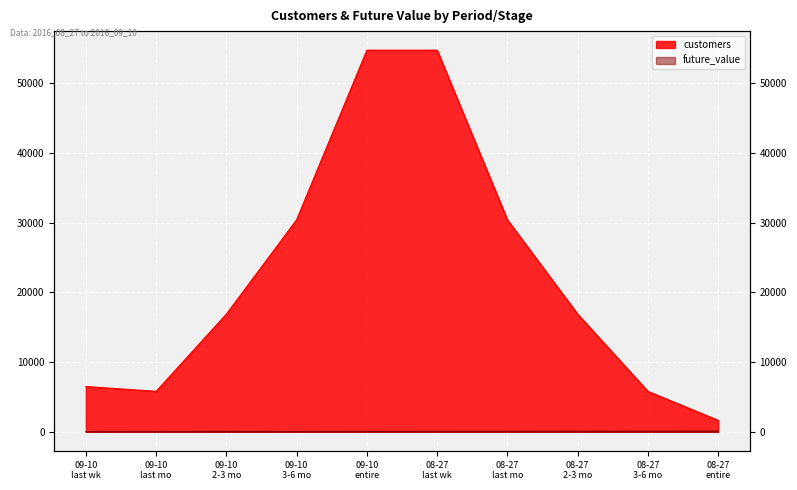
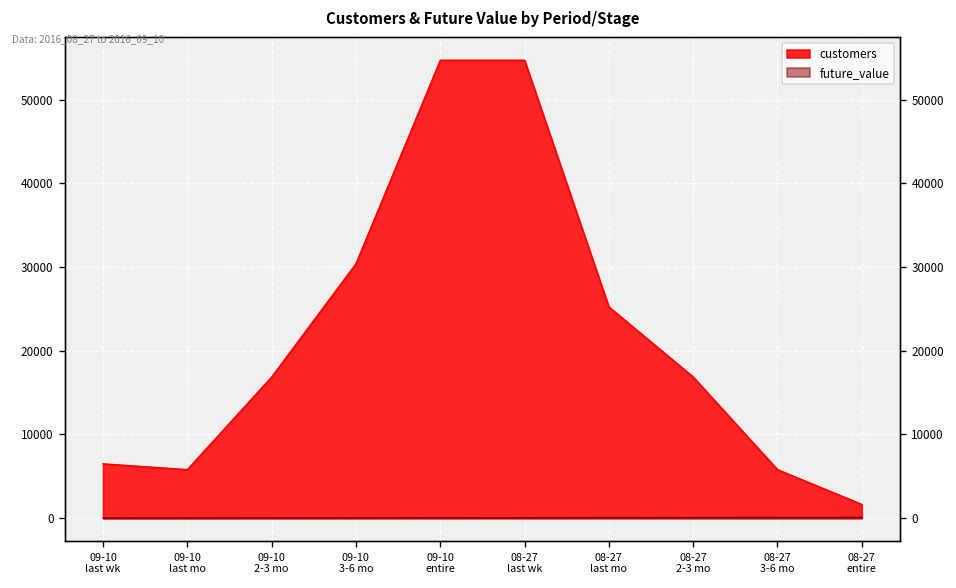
customers, 08-27 last mo: 30000 -> 25000
